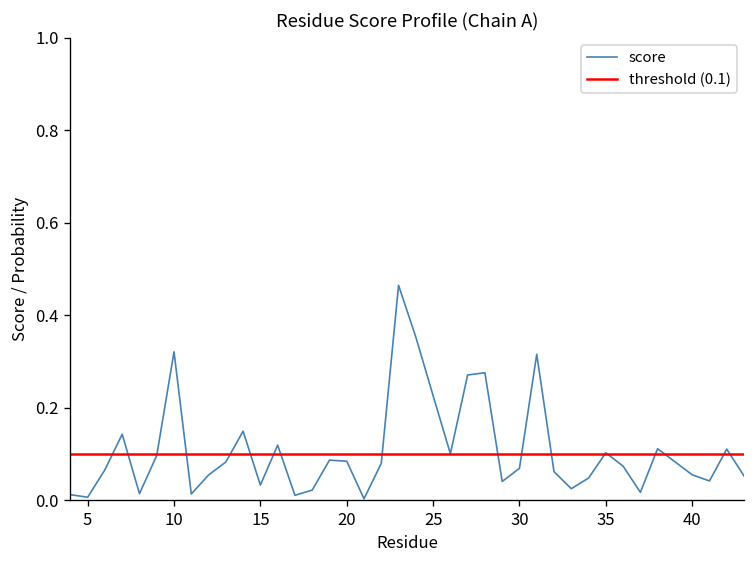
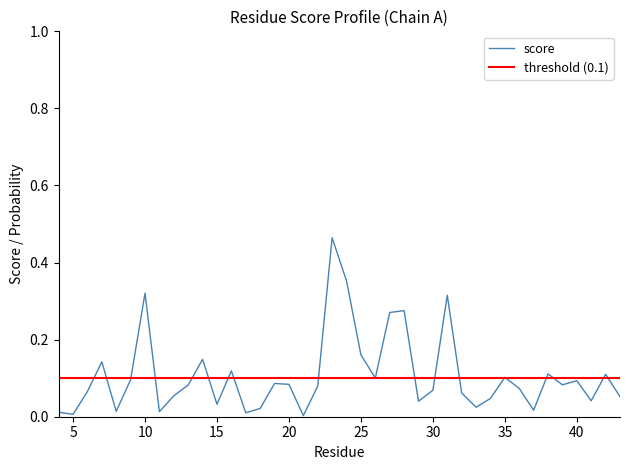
25: 0.23 -> 0.16
40: 0.05 -> 0.09
